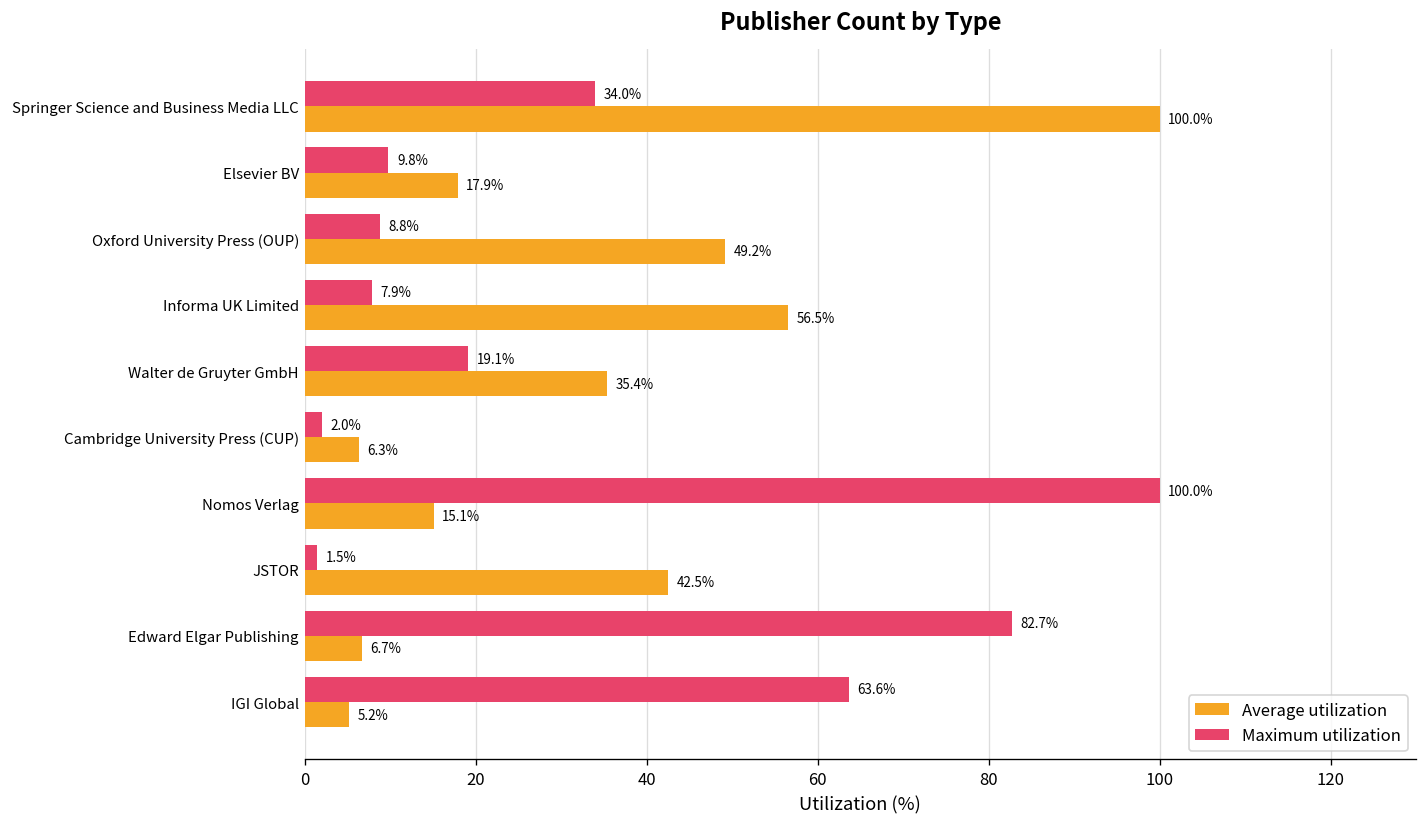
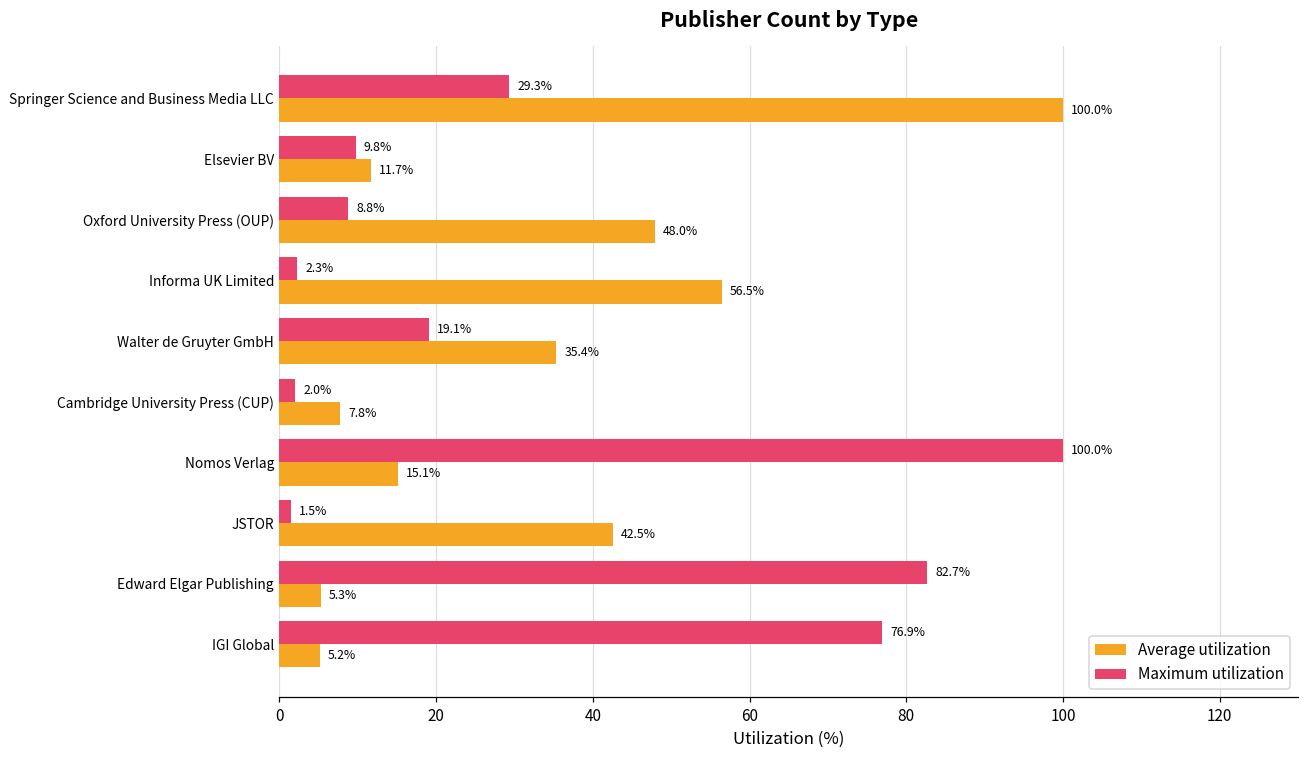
Maximum utilization, Springer Science and Business Media LLC: 34.0% -> 29.3%
Average utilization, Elsevier BV: 17.9% -> 11.7%
Average utilization, Oxford University Press (OUP): 49.2% -> 48.0%
Maximum utilization, Informa UK Limited: 7.9% -> 2.3%
Average utilization, Cambridge University Press (CUP): 6.3% -> 7.8%
Average utilization, Edward Elgar Publishing: 6.7% -> 5.3%
Maximum utilization, IGI Global: 63.6% -> 76.9%
